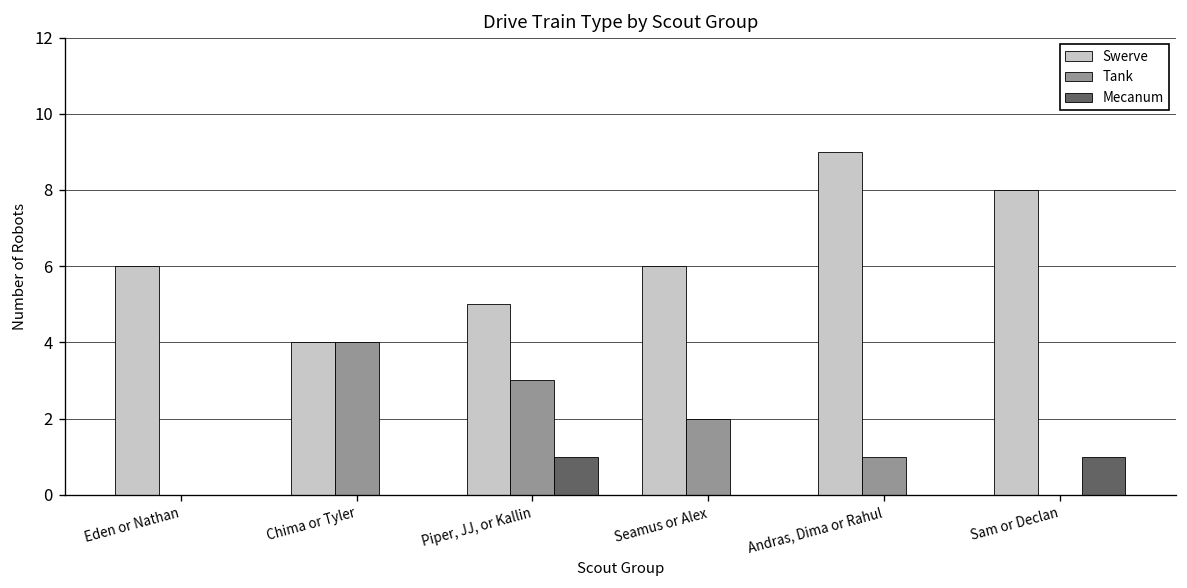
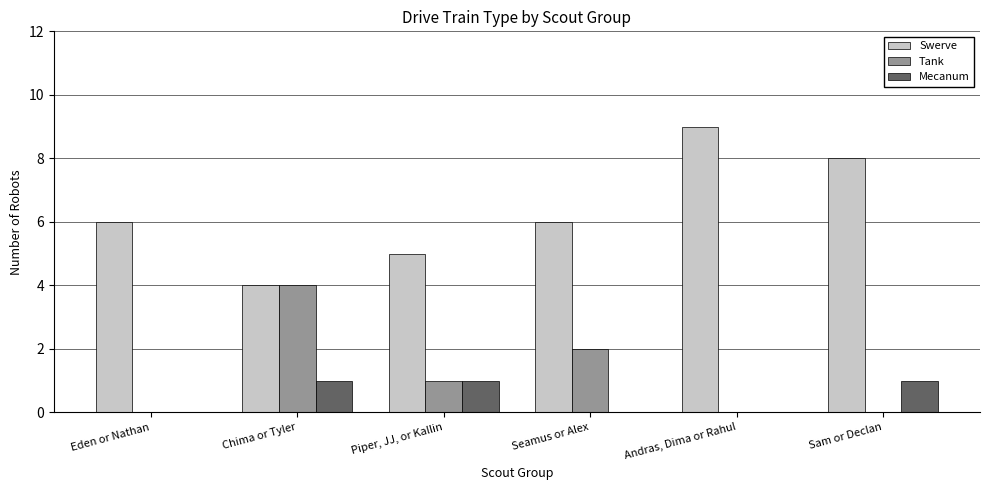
Mecanum, Chima or Tyler: 0 -> 1
Tank, Piper, JJ, or Kallin: 3 -> 1
Tank, Andras, Dima or Rahul: 1 -> 0
